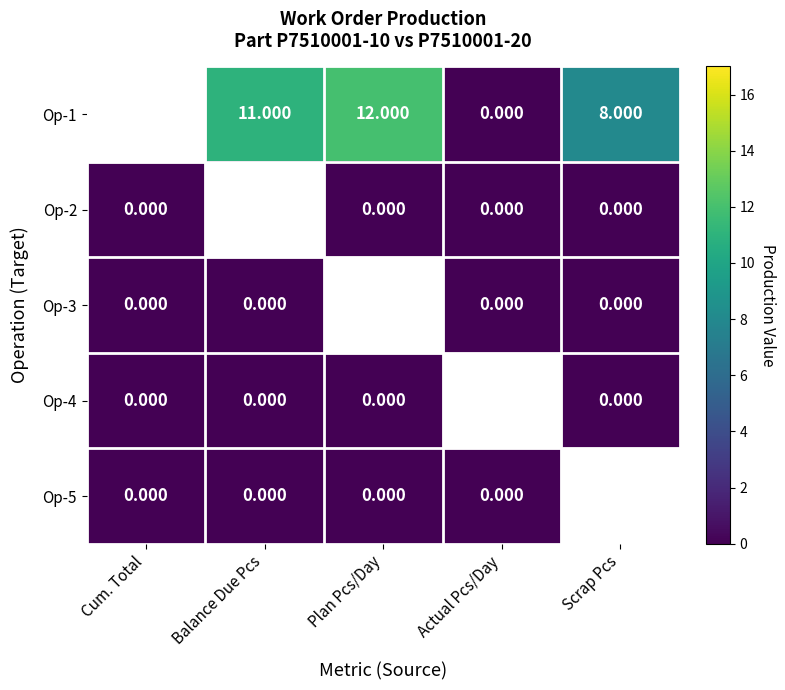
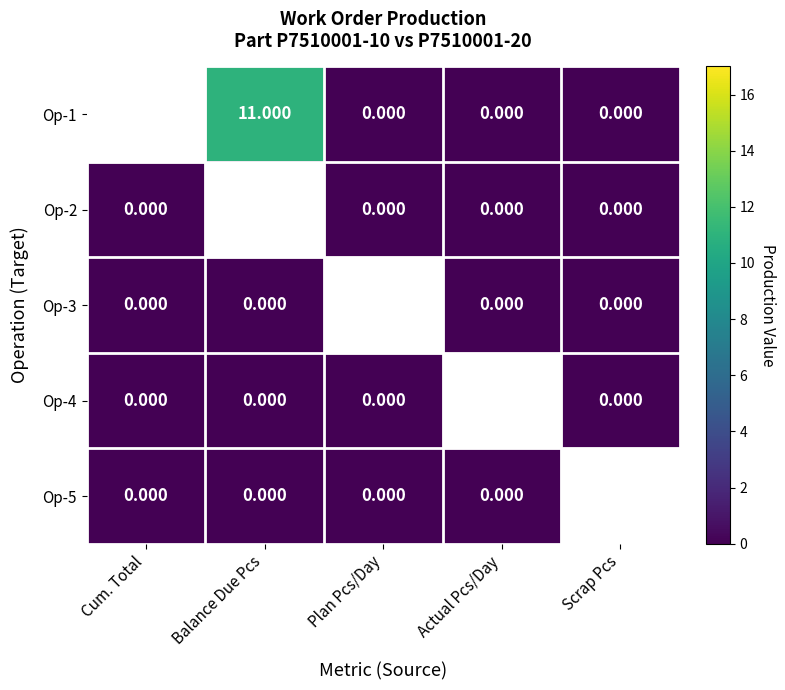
Op-1, Plan Pcs/Day: 12.000 -> 0.000
Op-1, Scrap Pcs: 8.000 -> 0.000
